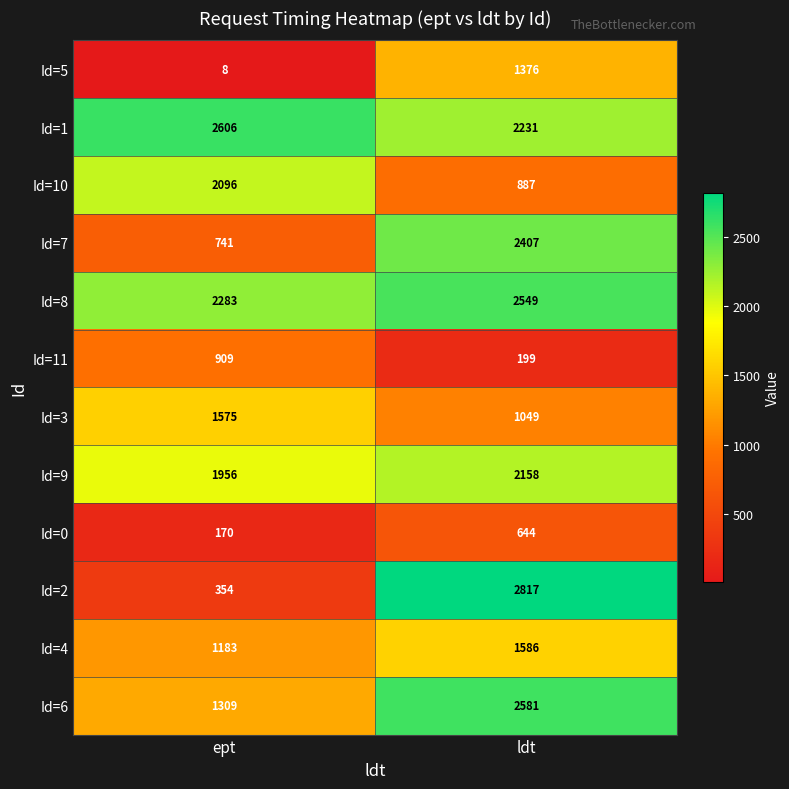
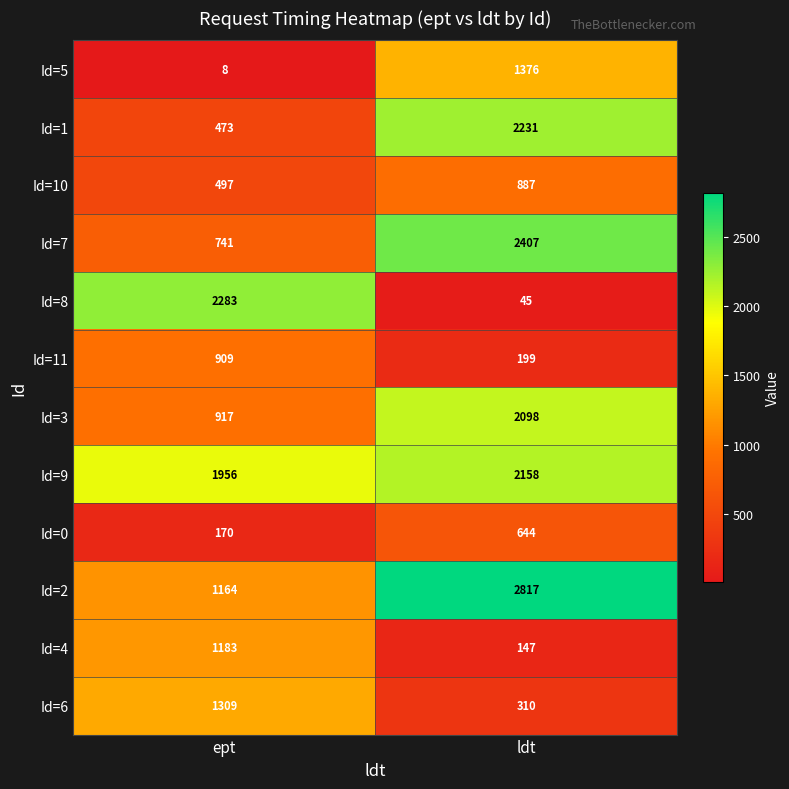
Id=1, ept: 2606 -> 473
Id=10, ept: 2096 -> 497
Id=8, ldt: 2549 -> 45
Id=3, ept: 1575 -> 917
Id=3, ldt: 1049 -> 2098
Id=2, ept: 354 -> 1164
Id=4, ldt: 1586 -> 147
Id=6, ldt: 2581 -> 310
